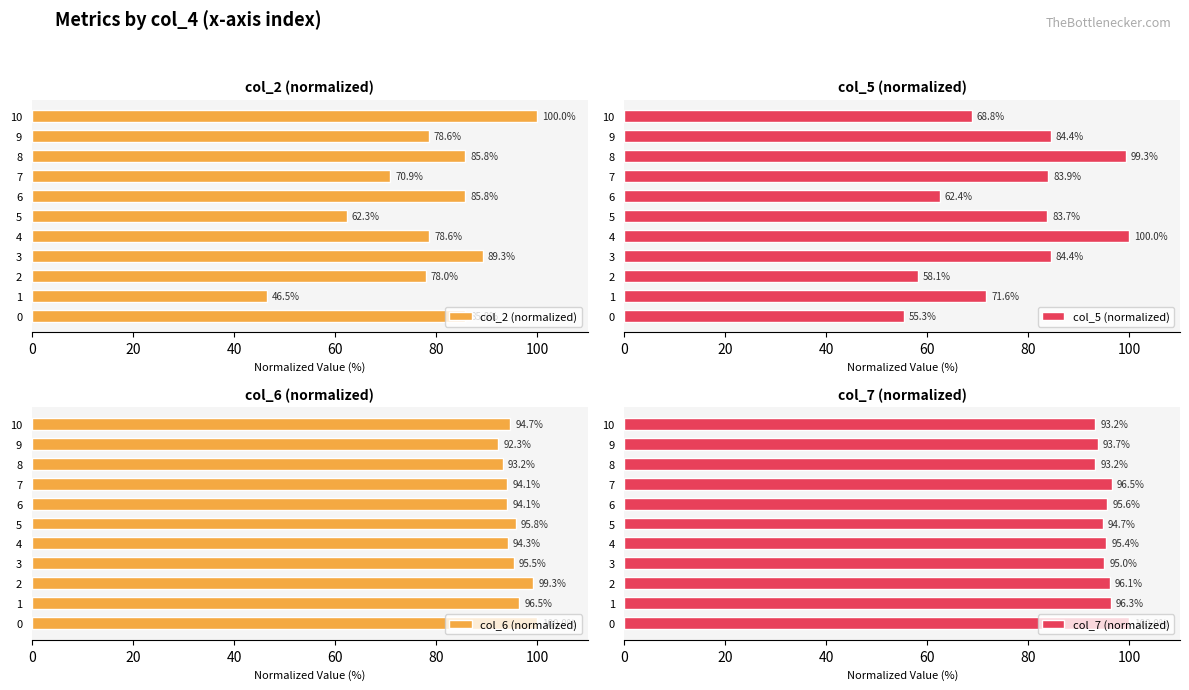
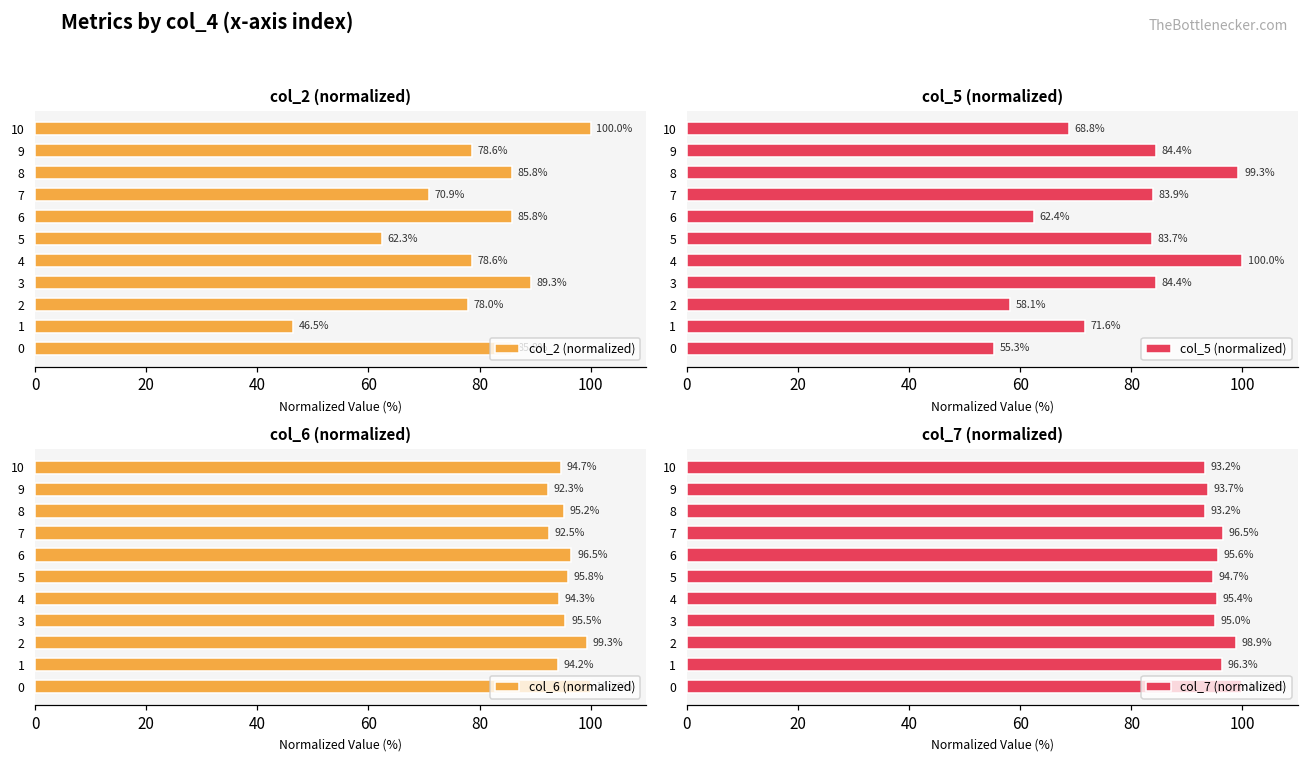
col_6 (normalized), 8: 93.2% -> 95.2%
col_6 (normalized), 7: 94.1% -> 92.5%
col_6 (normalized), 6: 94.1% -> 96.5%
col_6 (normalized), 1: 96.5% -> 94.2%
col_7 (normalized), 2: 96.1% -> 98.9%
